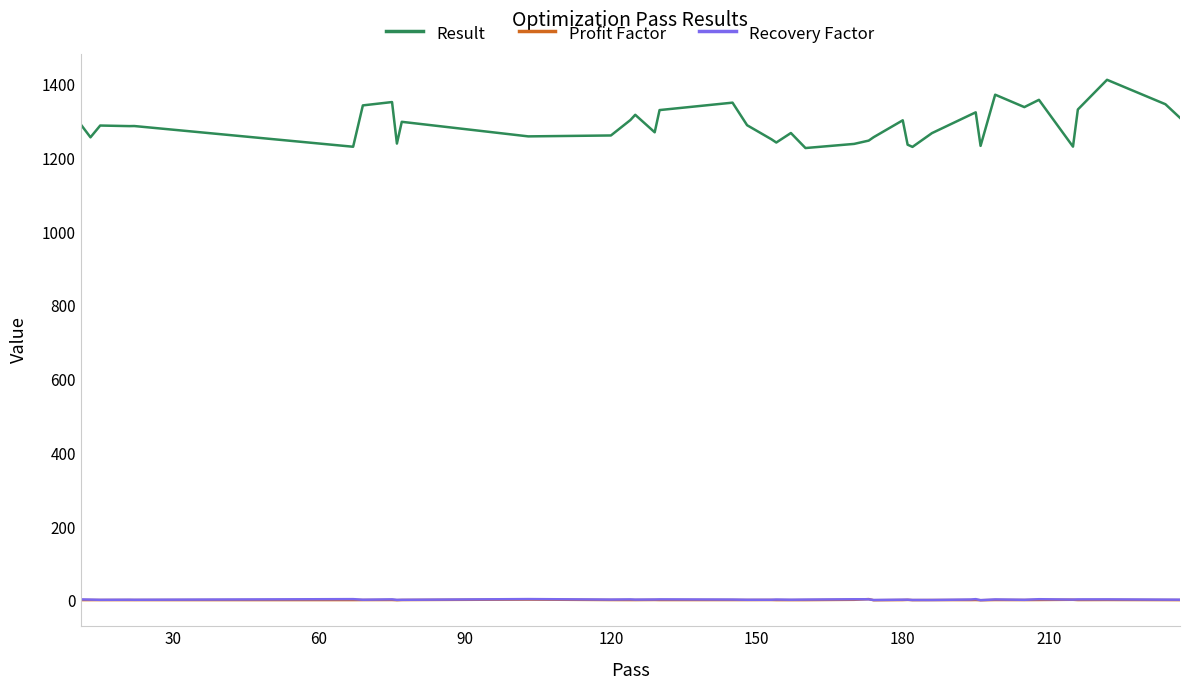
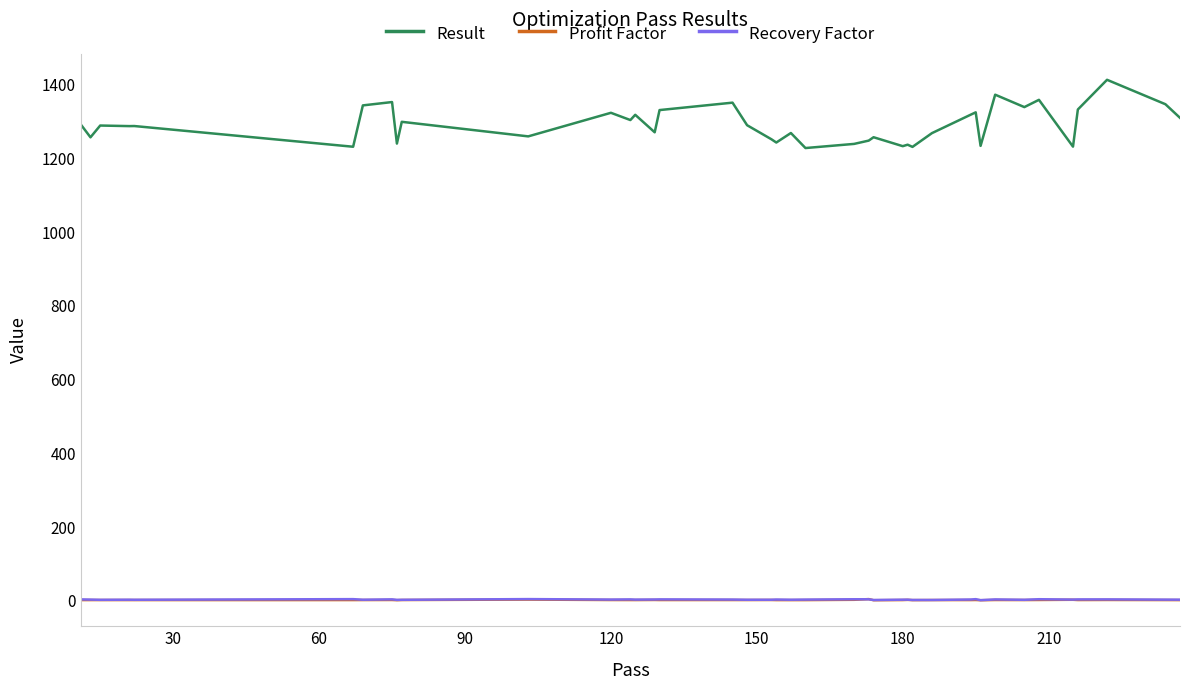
Result, 120: 1260 -> 1320
Result, 180: 1300 -> 1230
